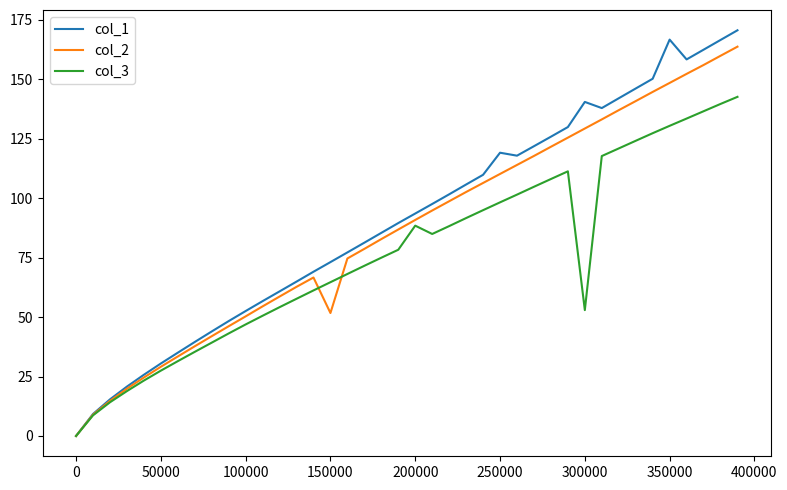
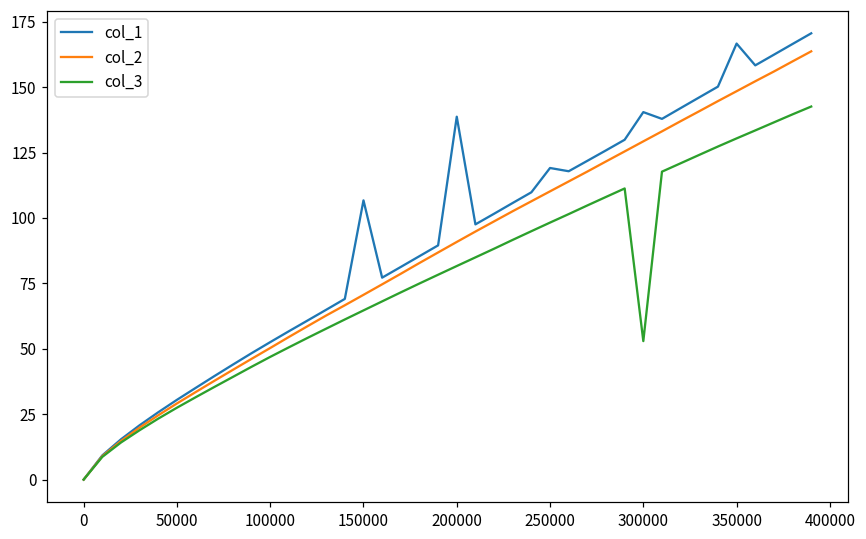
col_1, 150000: 73 -> 107
col_2, 150000: 52 -> 71
col_1, 200000: 94 -> 139
col_3, 200000: 88 -> 82
